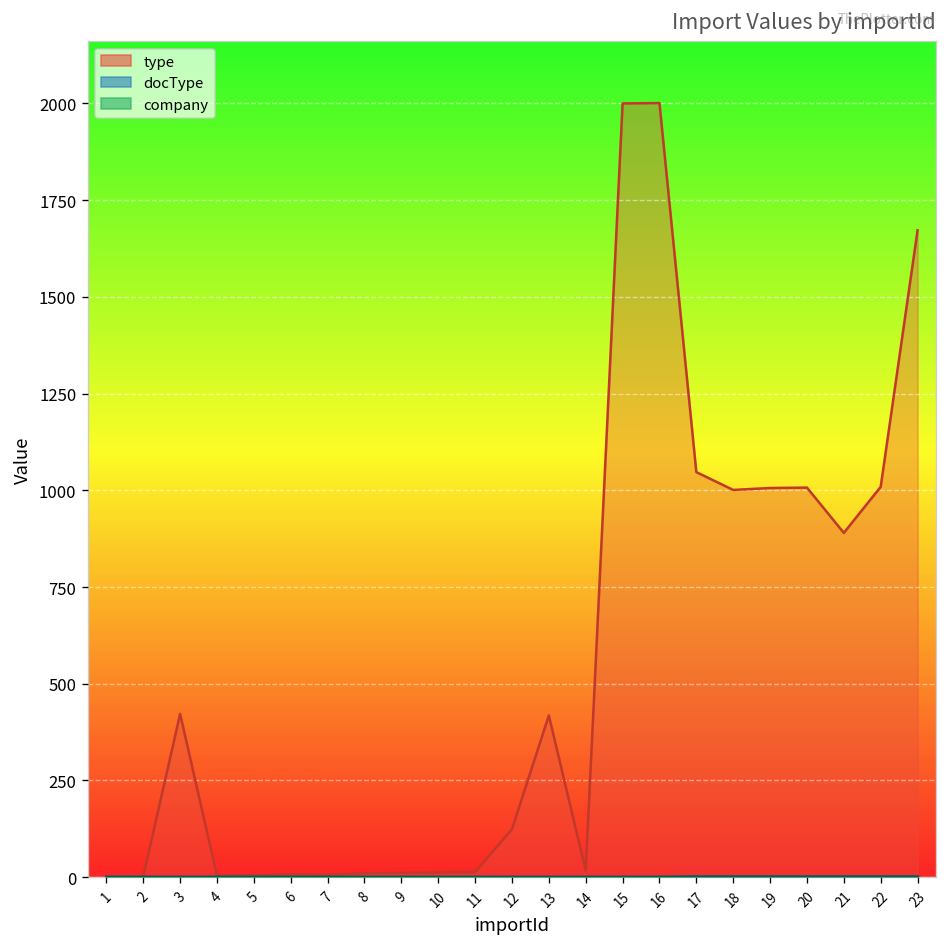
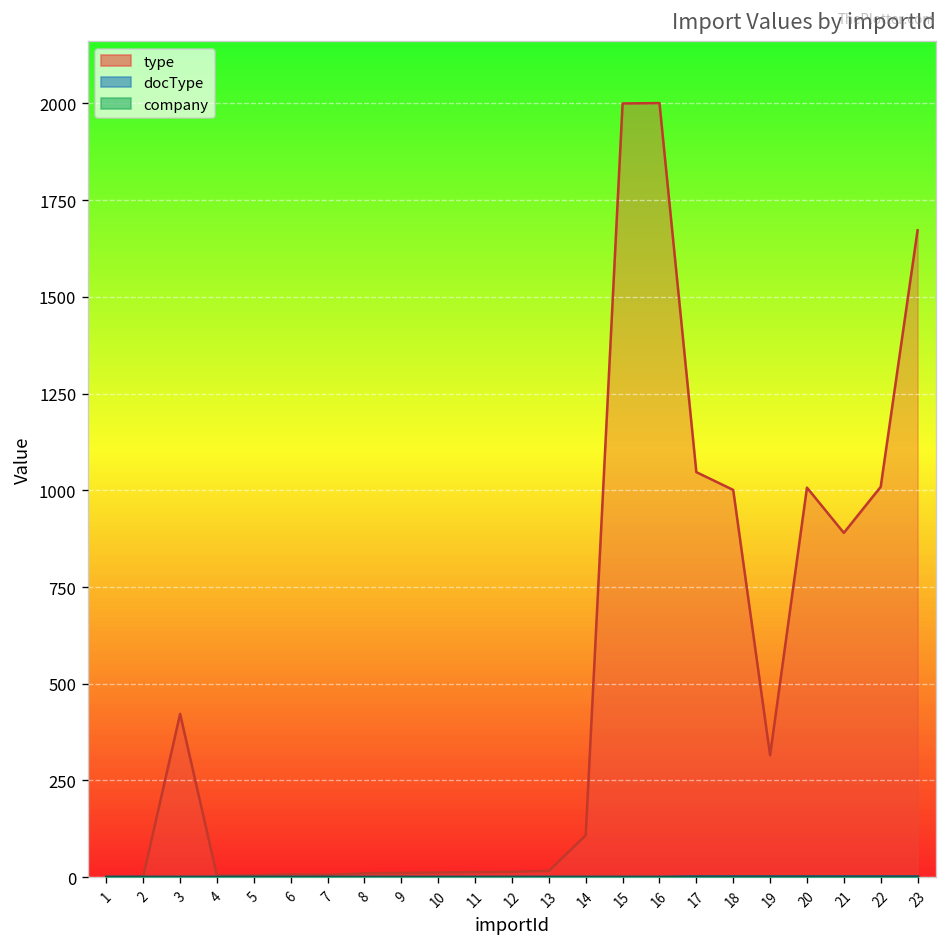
type, 12: 120 -> 10
type, 13: 420 -> 20
type, 14: 20 -> 110
type, 19: 1010 -> 320
